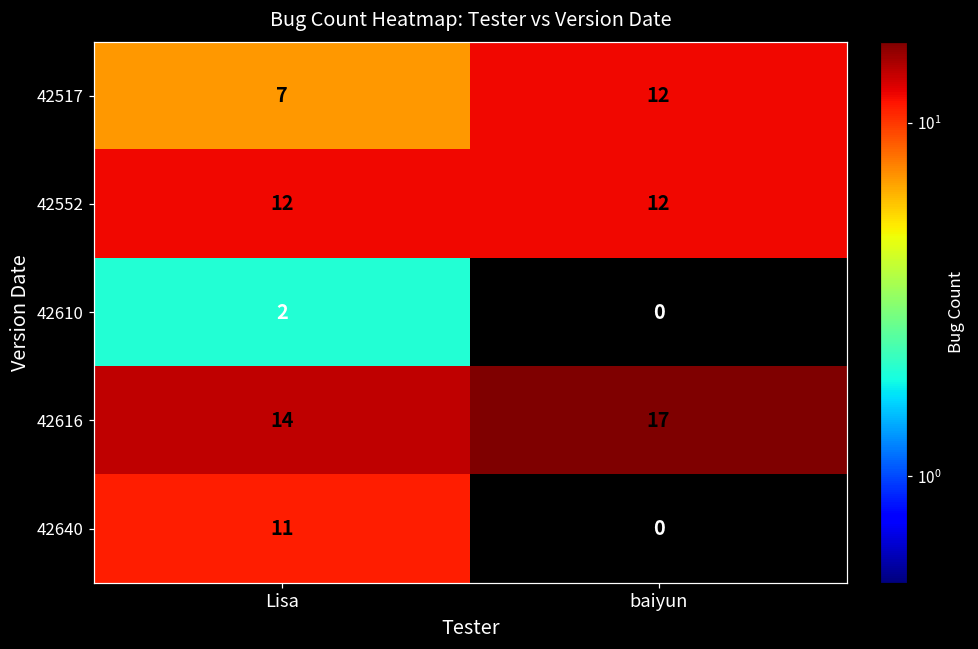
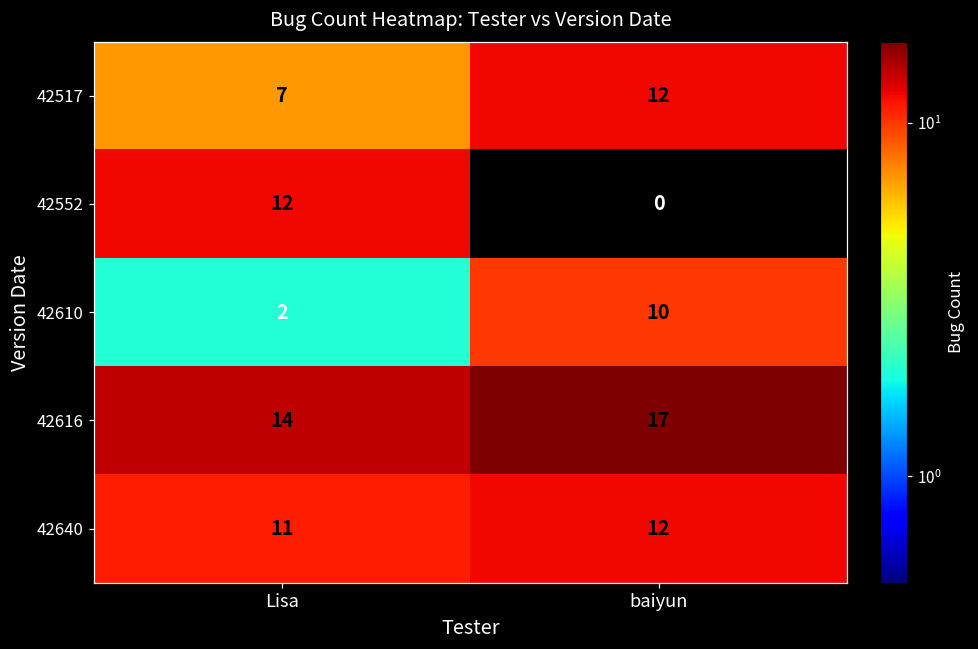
42552, baiyun: 12 -> 0
42610, baiyun: 0 -> 10
42640, baiyun: 0 -> 12
